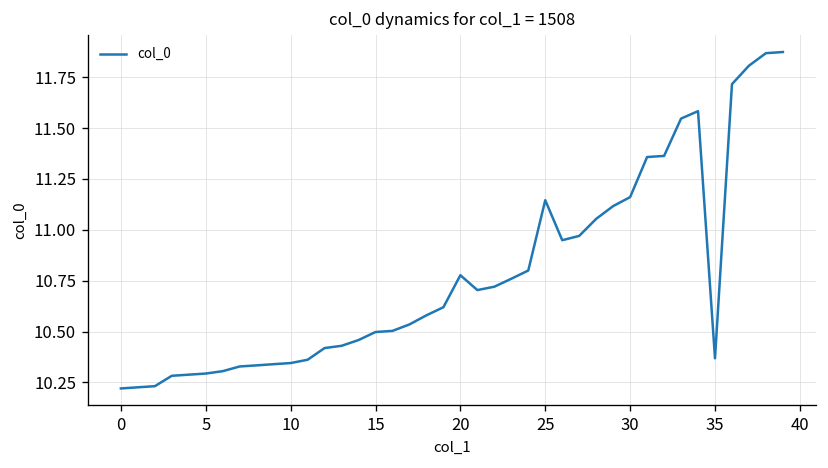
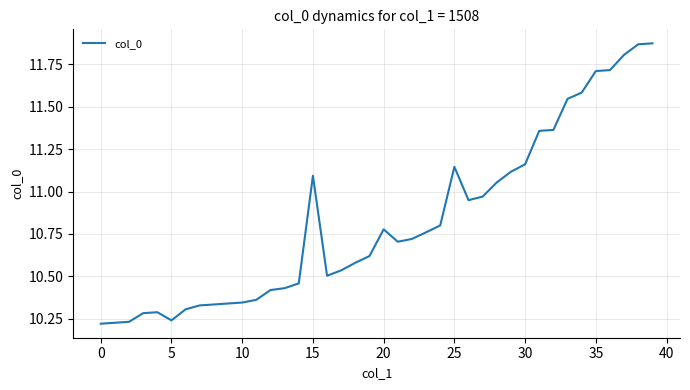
5: 10.29 -> 10.24
15: 10.50 -> 11.09
35: 10.37 -> 11.71
